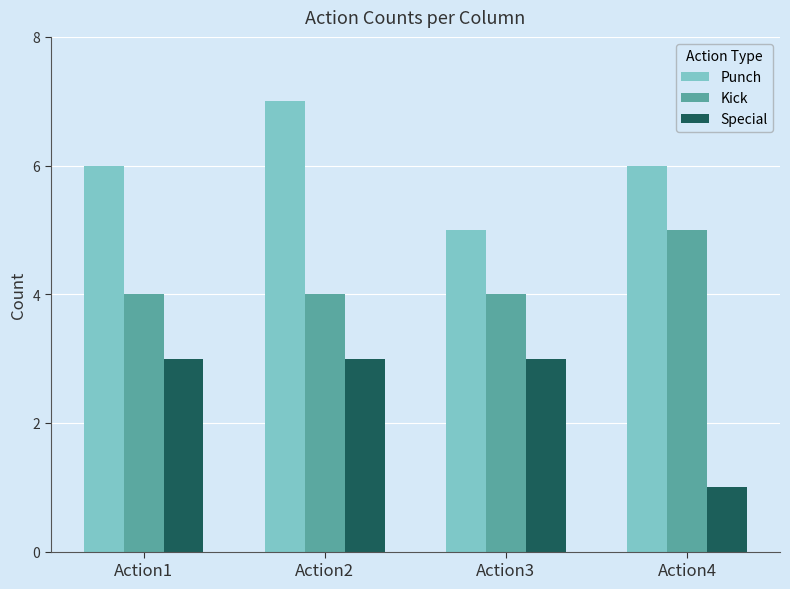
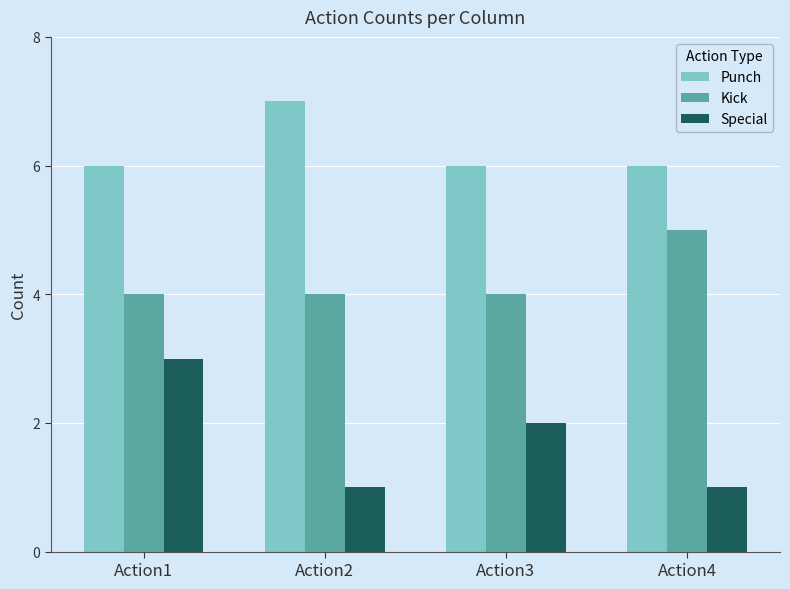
Special, Action2: 3 -> 1
Punch, Action3: 5 -> 6
Special, Action3: 3 -> 2
